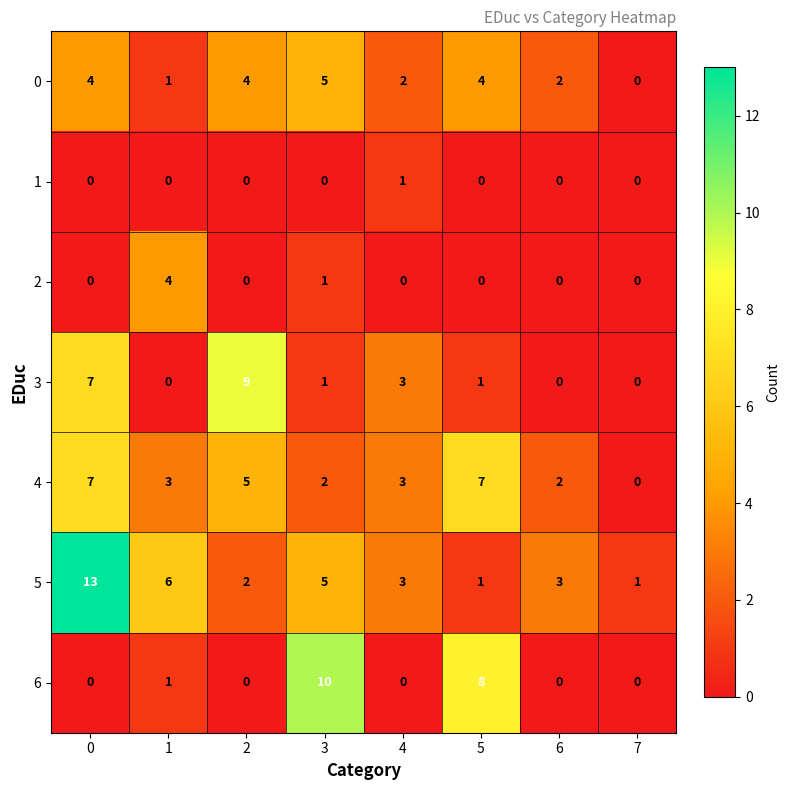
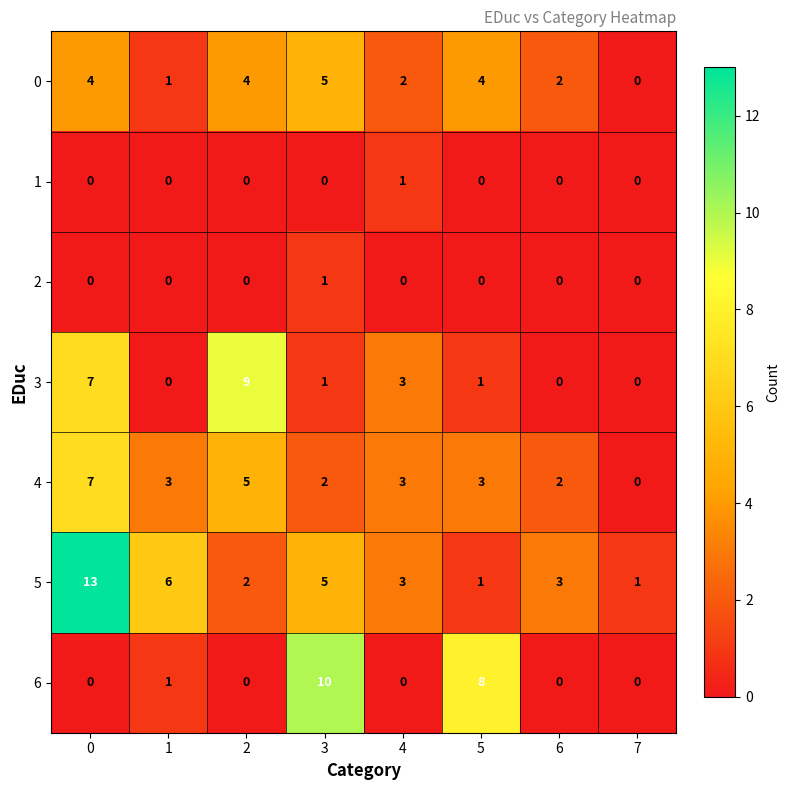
2, 1: 4 -> 0
4, 5: 7 -> 3
